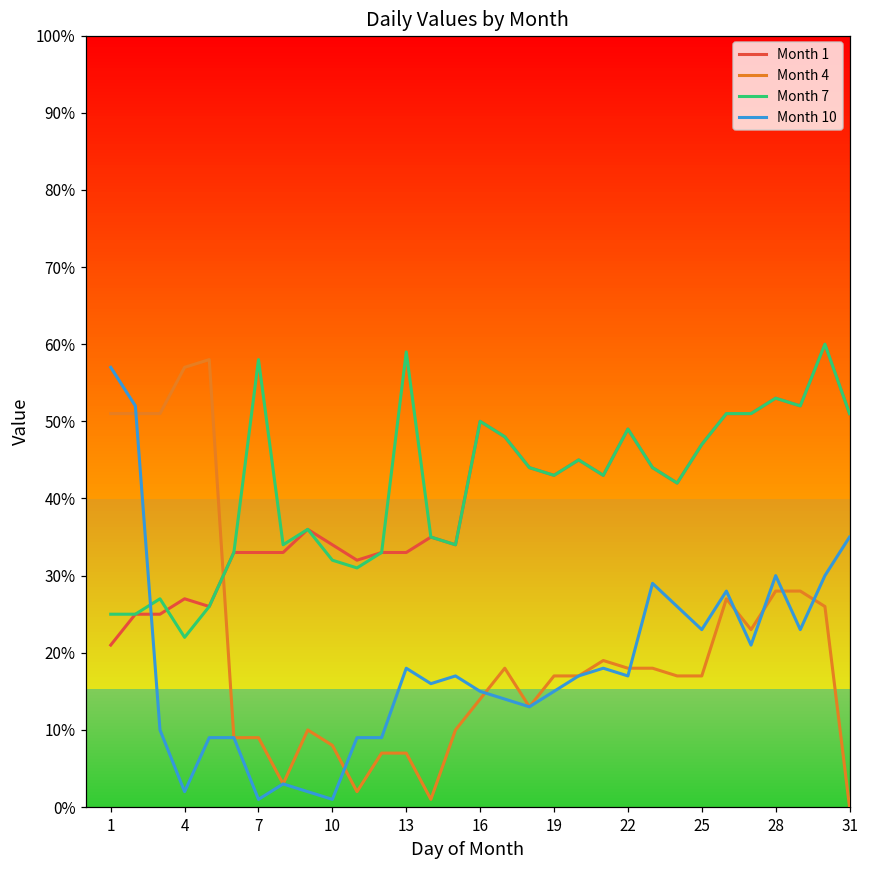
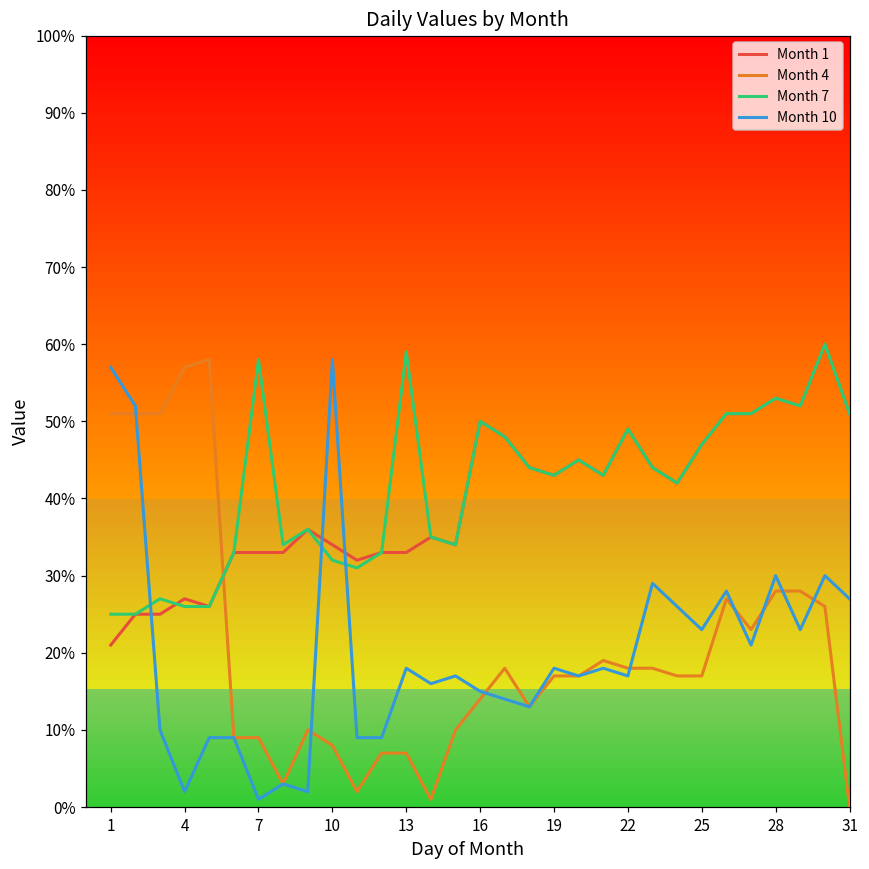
Month 7, 4: 22% -> 26%
Month 10, 10: 1% -> 58%
Month 10, 19: 15% -> 18%
Month 10, 31: 35% -> 27%
